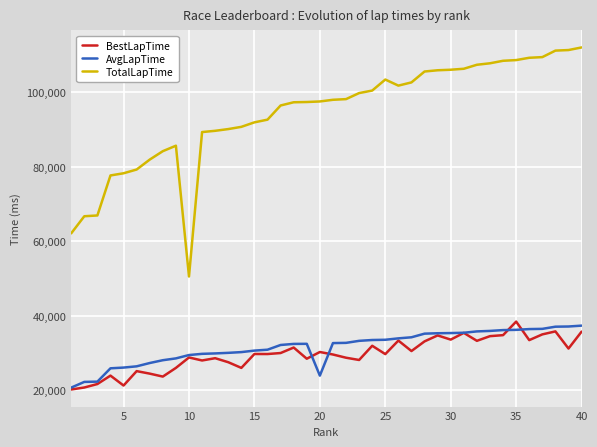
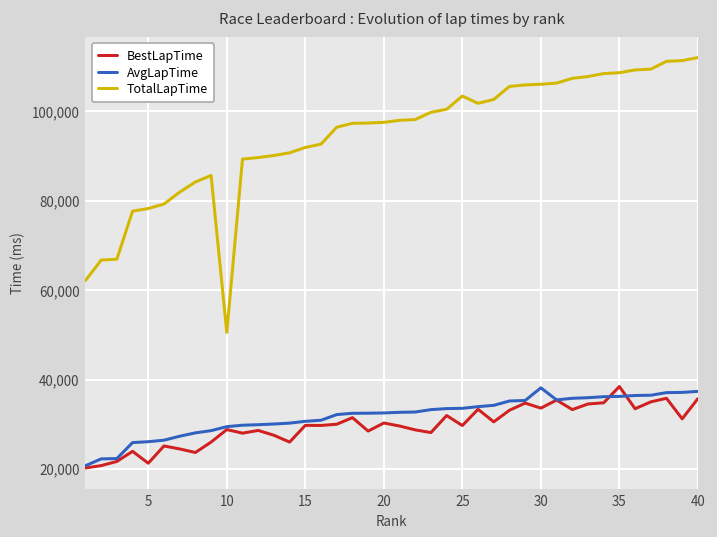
AvgLapTime, 20: 24,000 -> 33,000
AvgLapTime, 30: 35,000 -> 38,000
